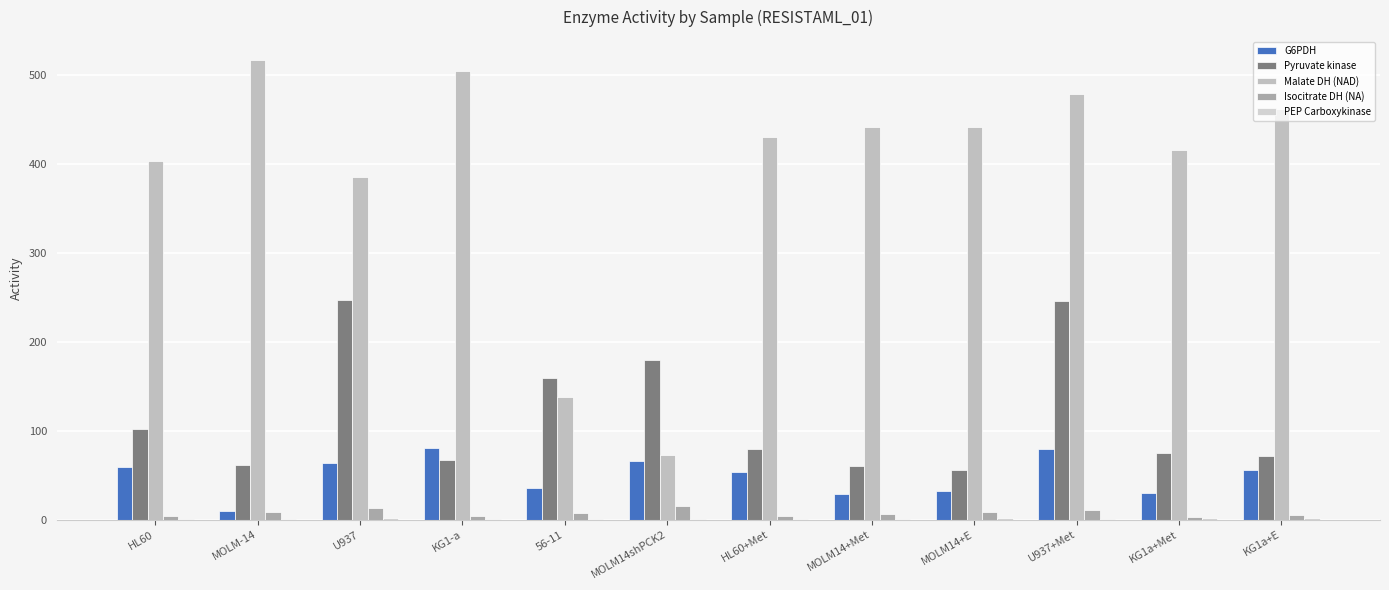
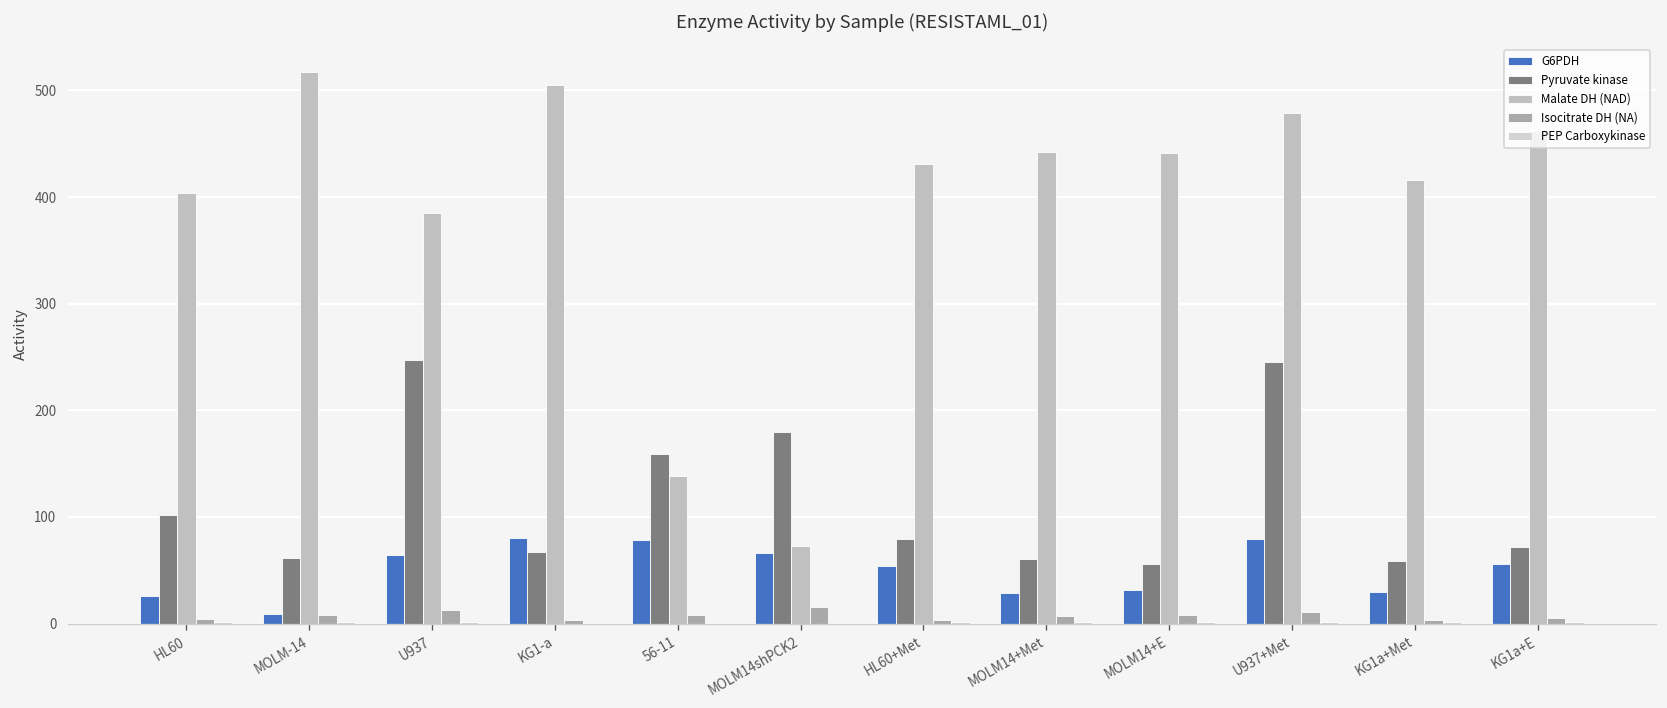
G6PDH, HL60: 60 -> 30
G6PDH, 56-11: 40 -> 80
Pyruvate kinase, KG1a+Met: 70 -> 60
